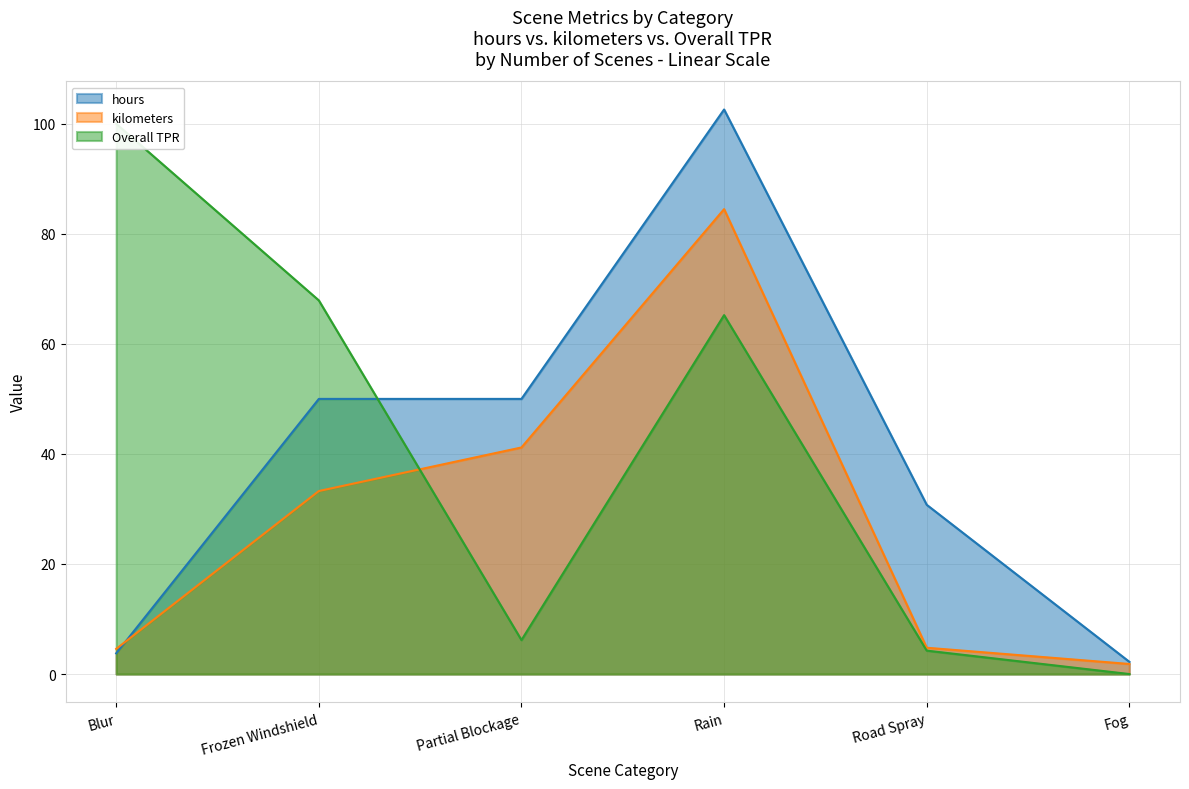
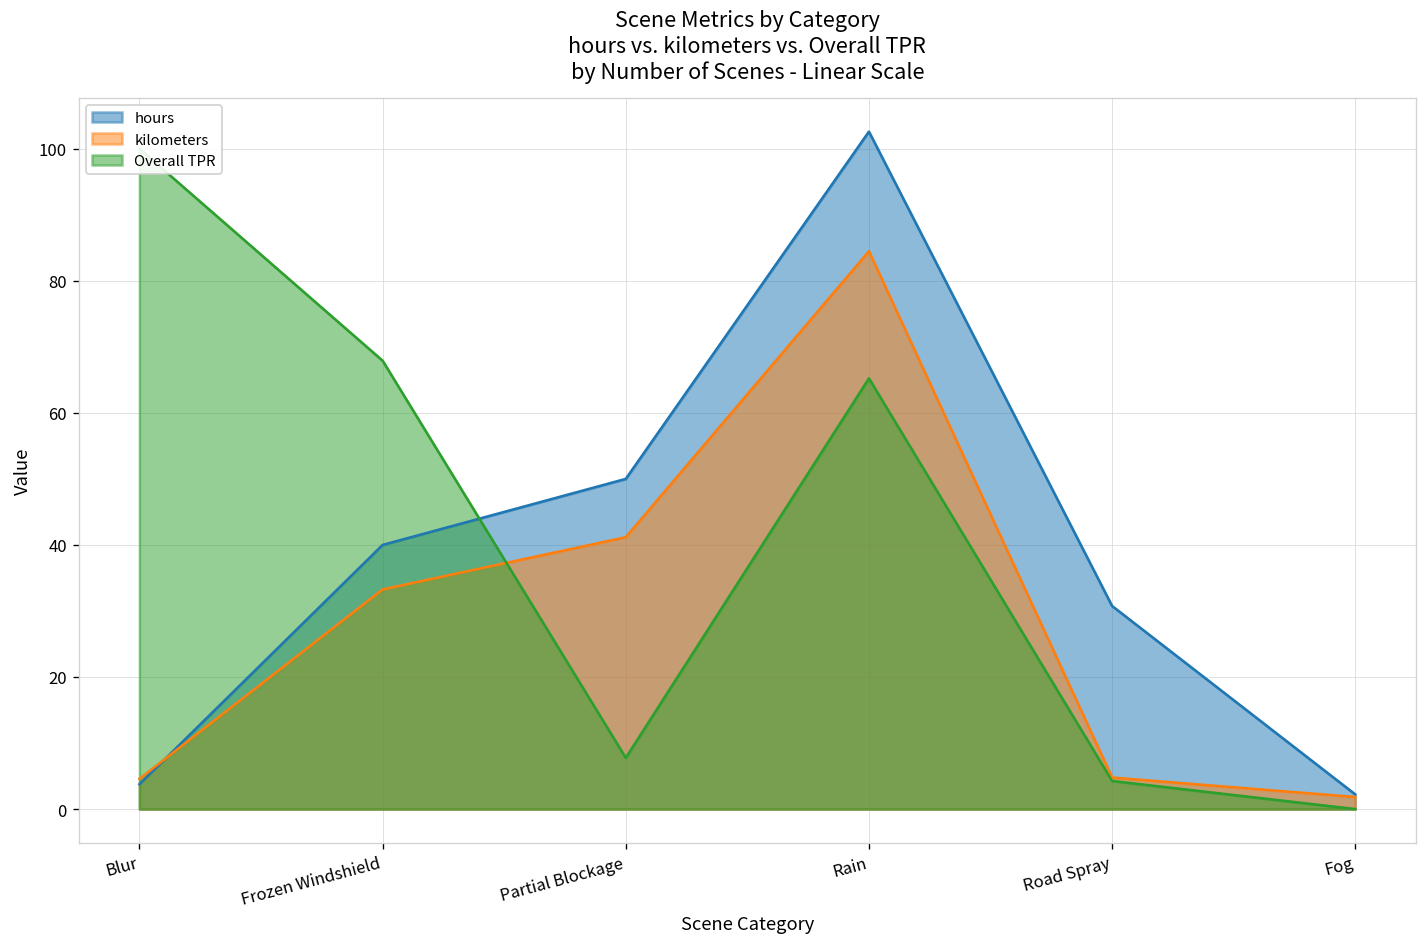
hours, Frozen Windshield: 50 -> 40
Overall TPR, Partial Blockage: 6 -> 8
